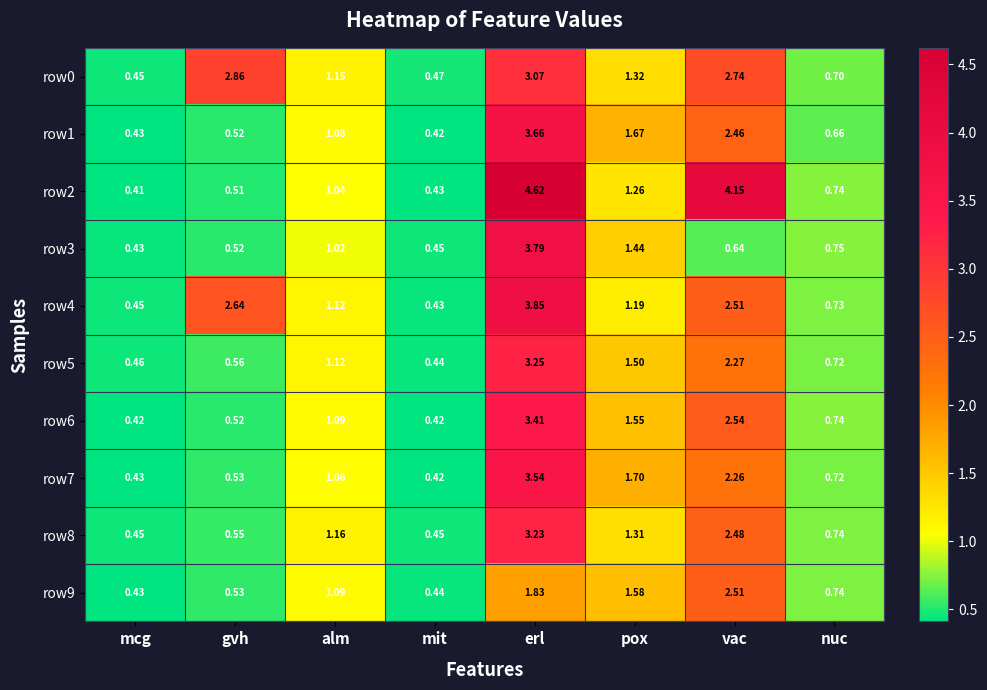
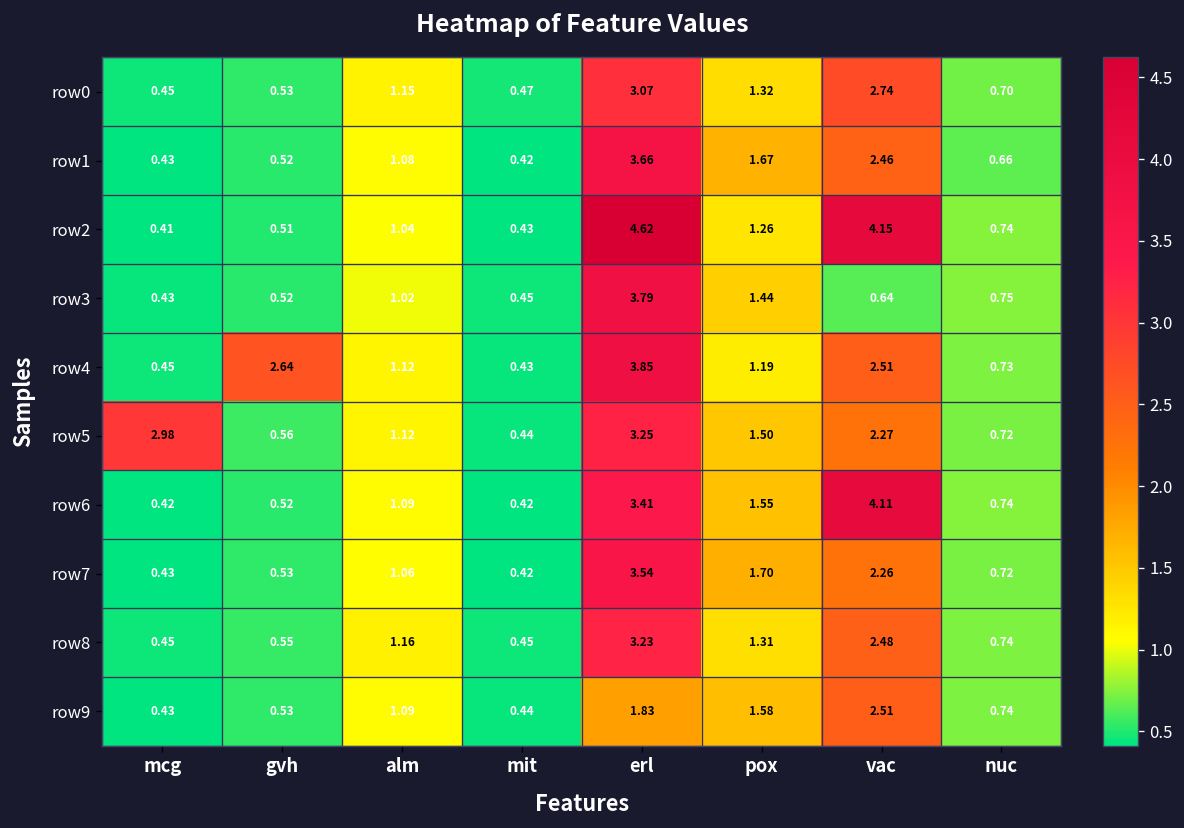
row0, gvh: 2.86 -> 0.53
row5, mcg: 0.46 -> 2.98
row6, vac: 2.54 -> 4.11
